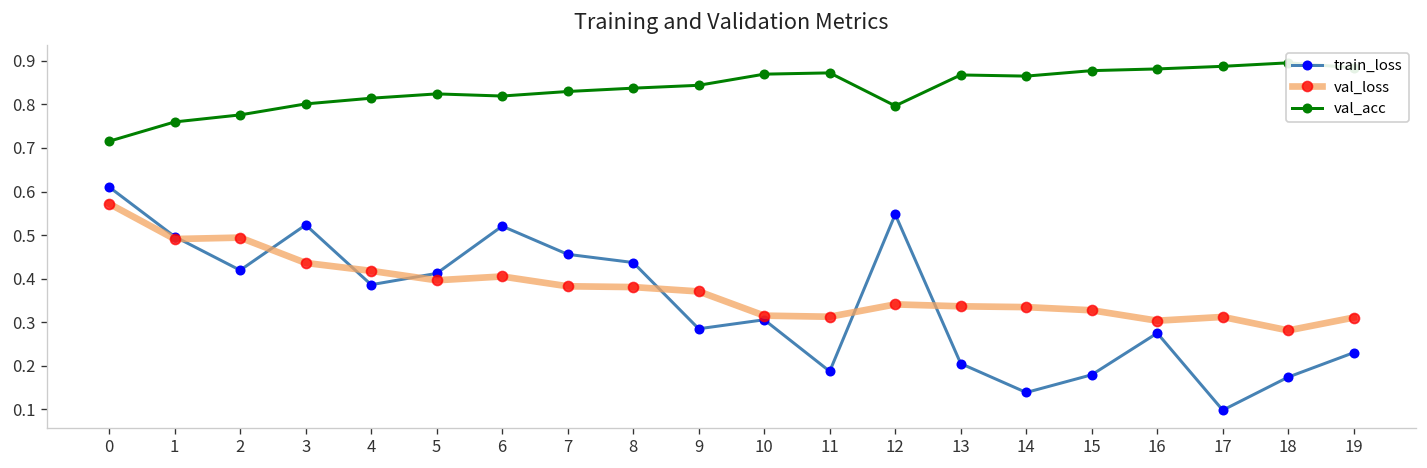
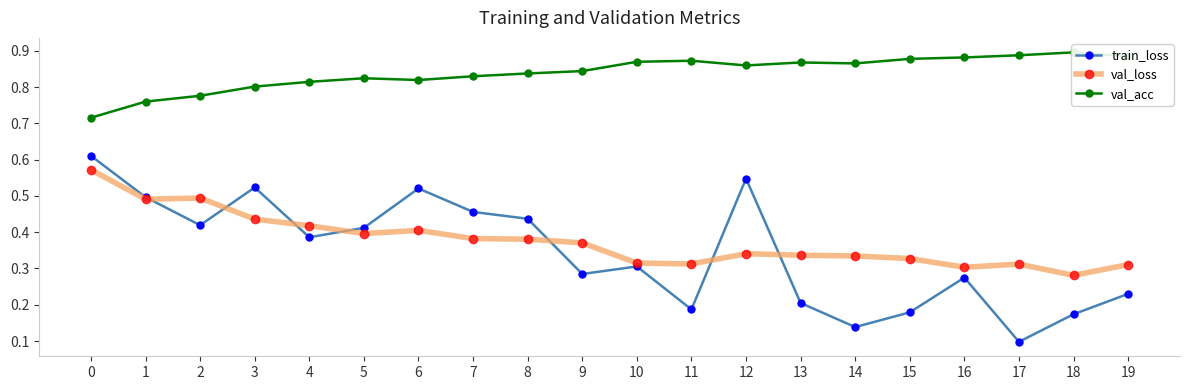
val_acc, 12: 0.80 -> 0.86
